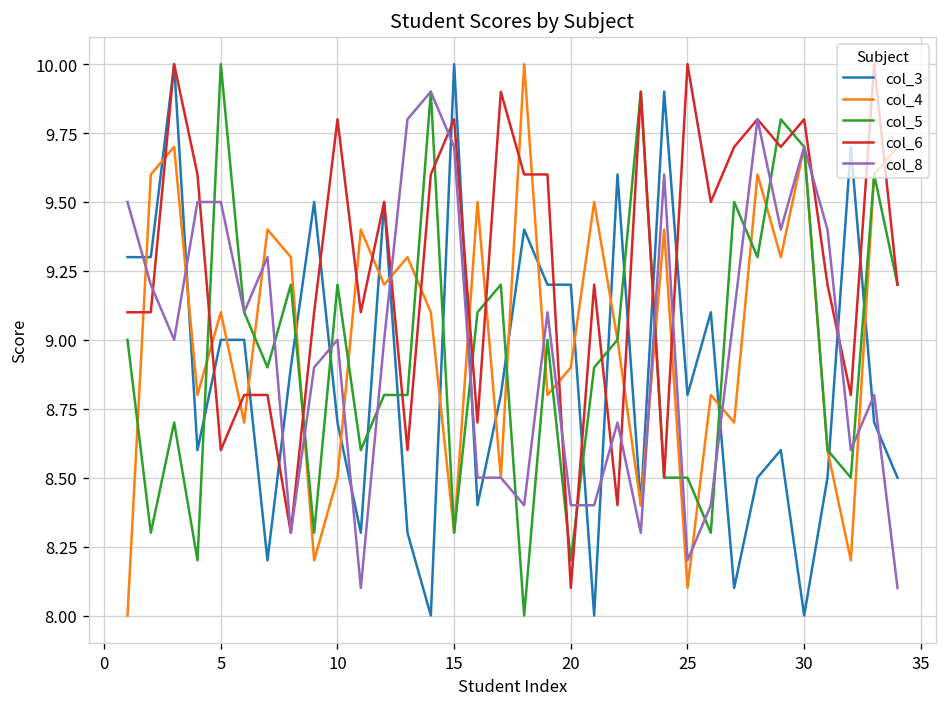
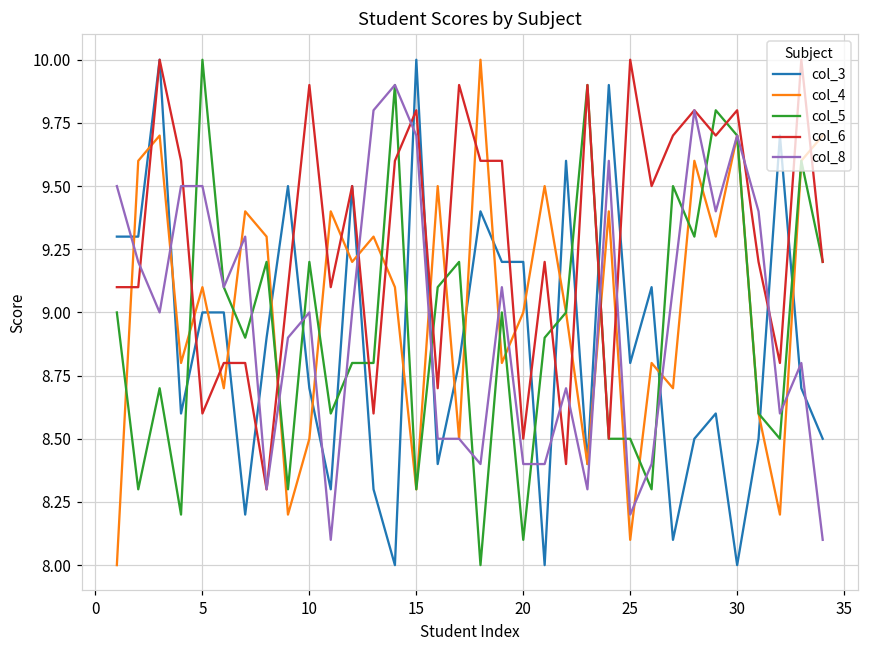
col_6, 10: 9.8 -> 9.9
col_4, 20: 8.9 -> 9.0
col_5, 20: 8.2 -> 8.1
col_6, 20: 8.1 -> 8.5
